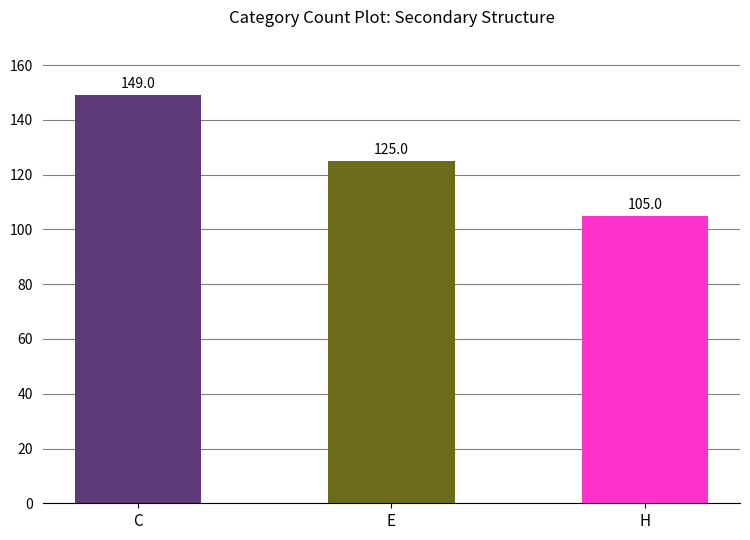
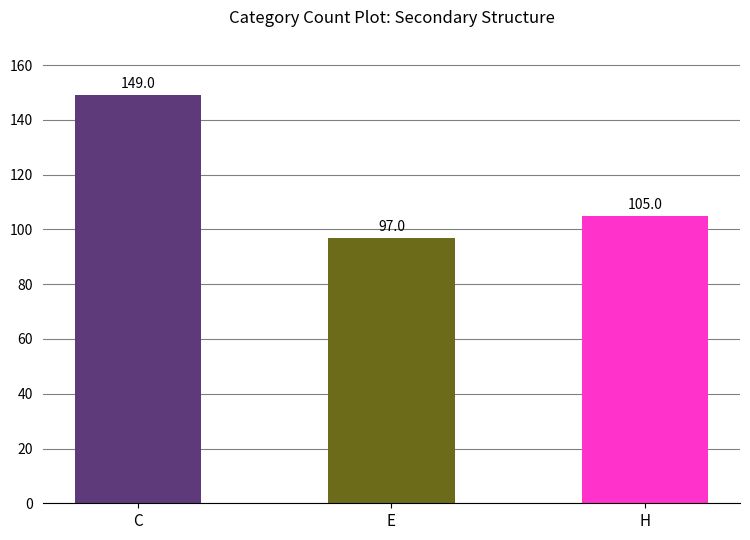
E: 125.0 -> 97.0
